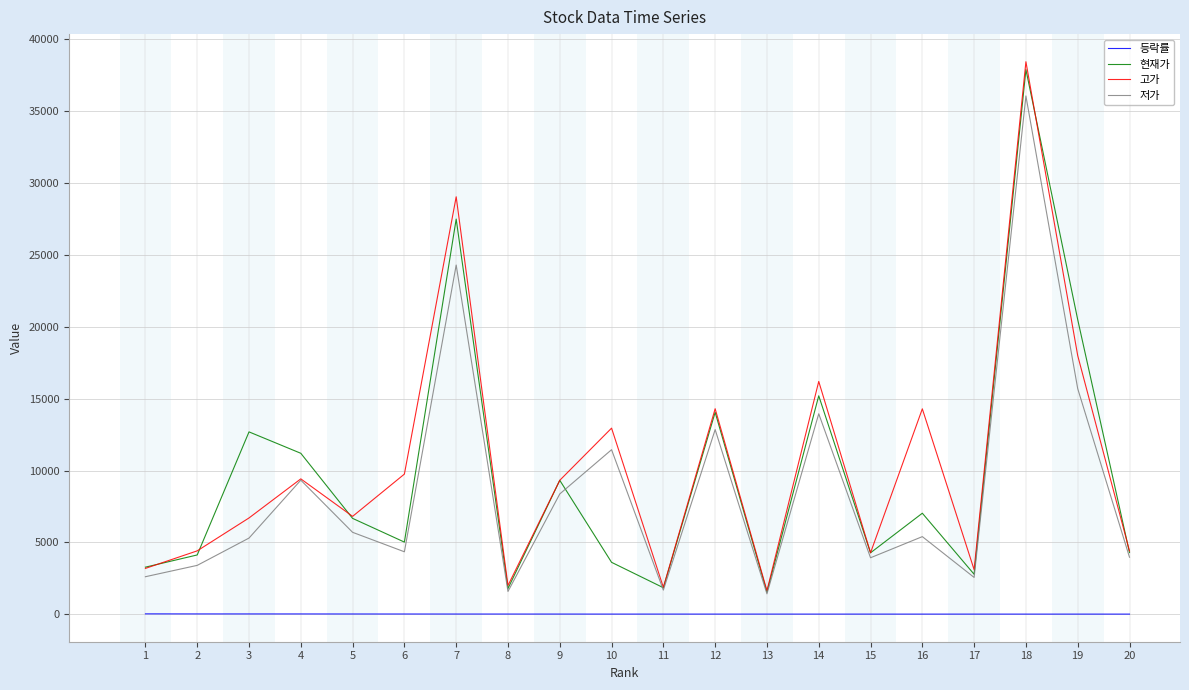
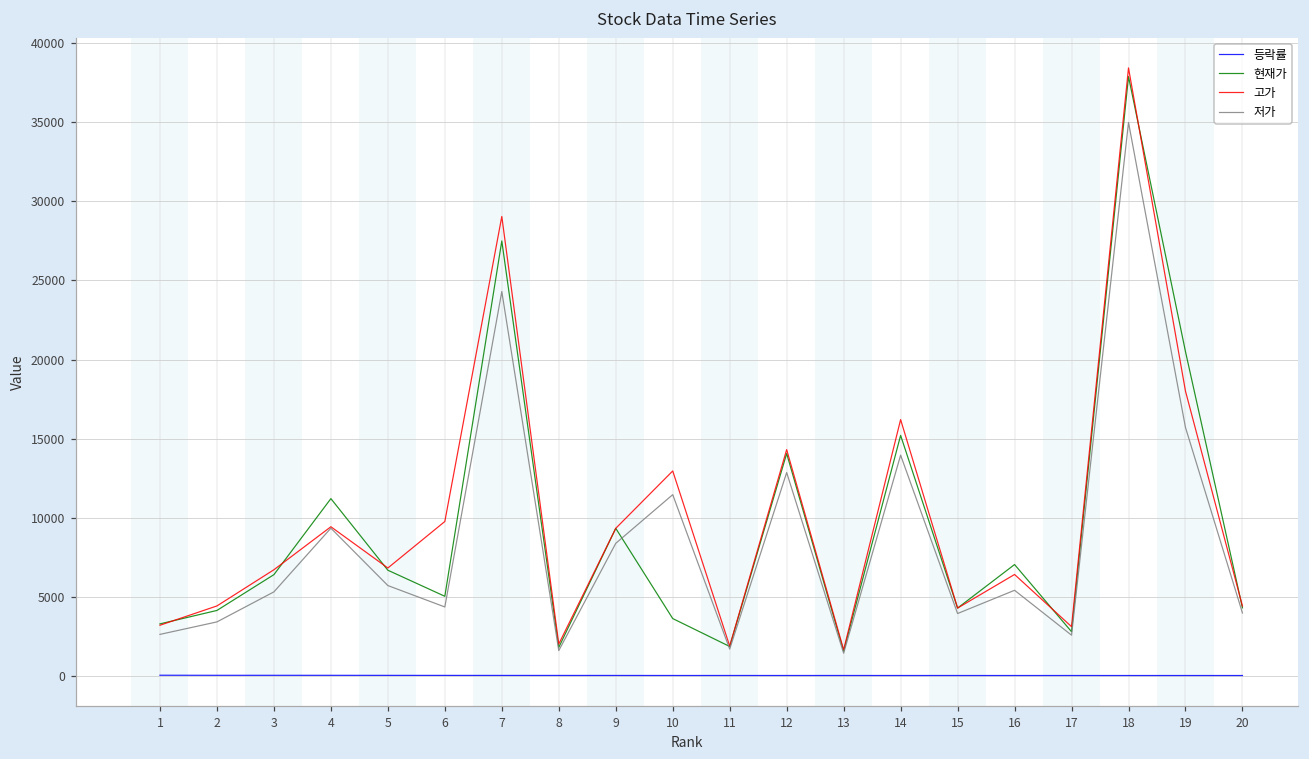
현재가, 3: 12700 -> 6400
고가, 16: 14300 -> 6400
저가, 18: 36100 -> 35000
